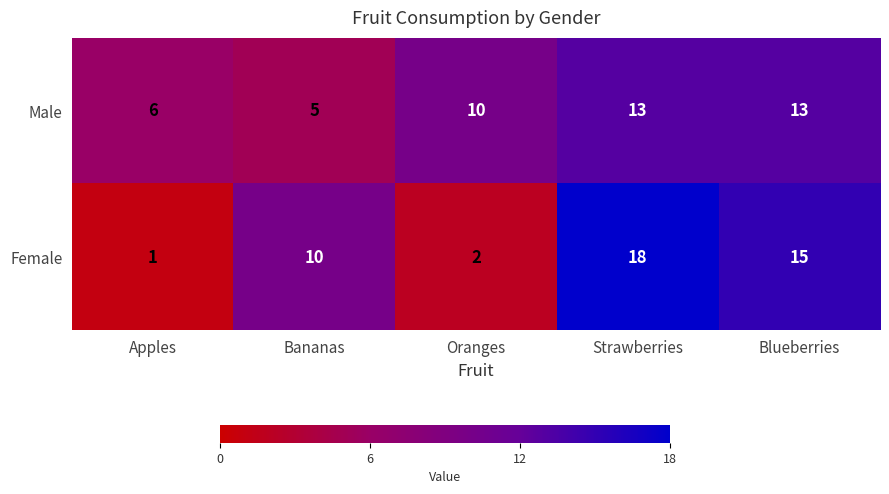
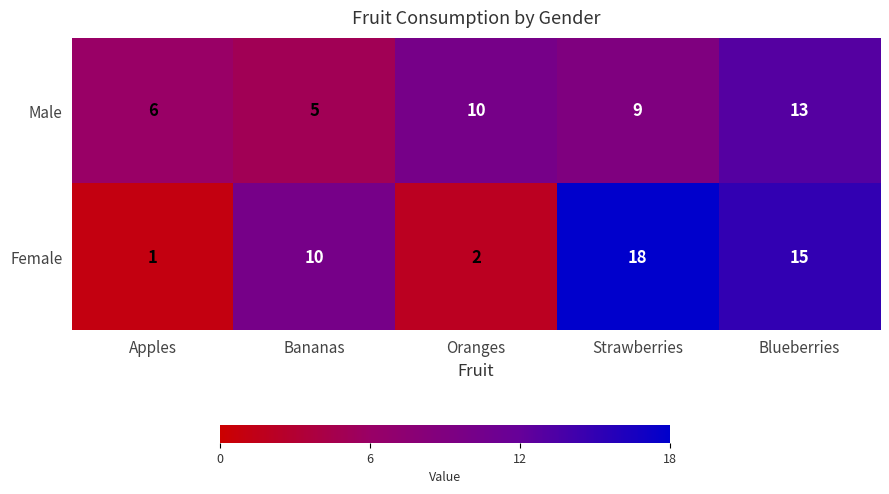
Male, Strawberries: 13 -> 9
